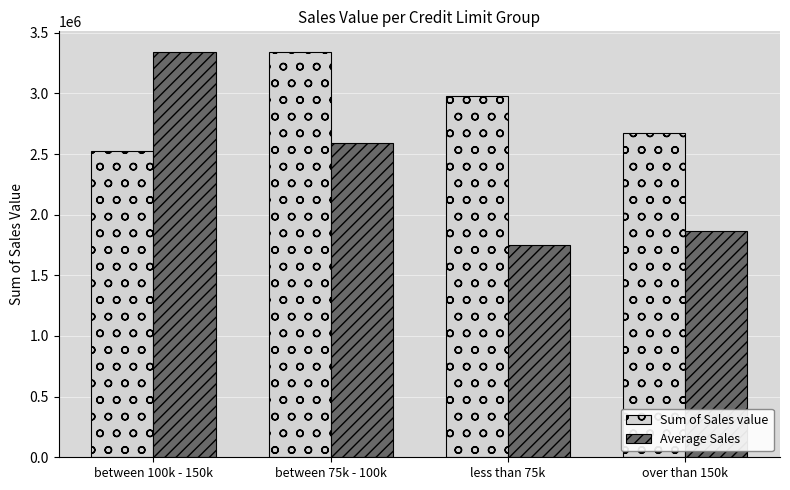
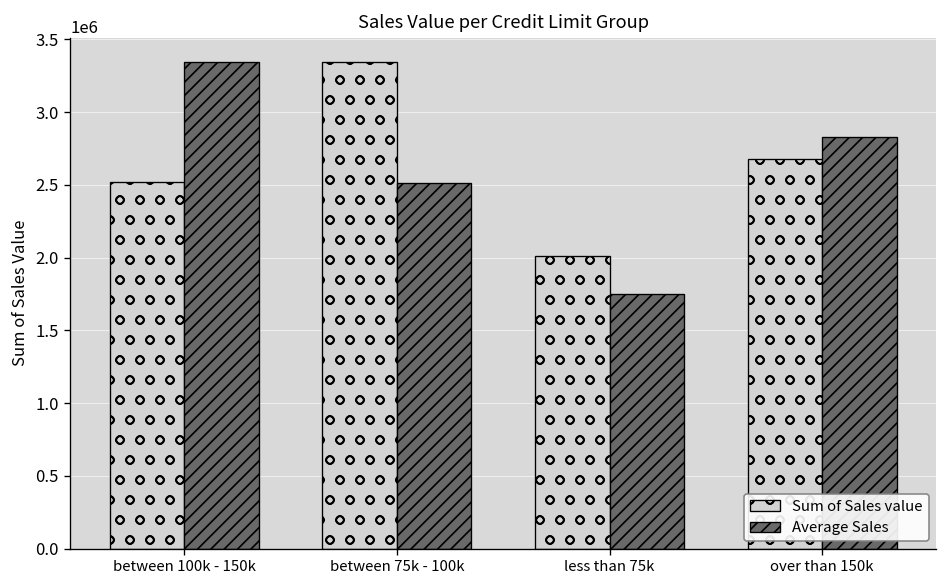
Average Sales, between 75k - 100k: 2590000 -> 2510000
Sum of Sales value, less than 75k: 2980000 -> 2010000
Average Sales, over than 150k: 1860000 -> 2830000
